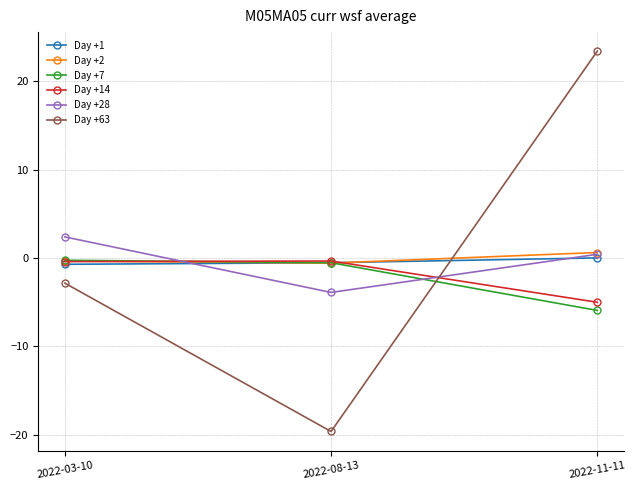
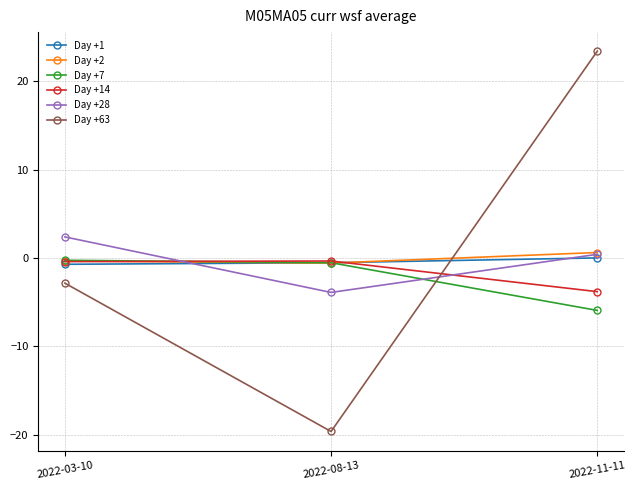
Day +14, 2022-11-11: -5 -> -4
